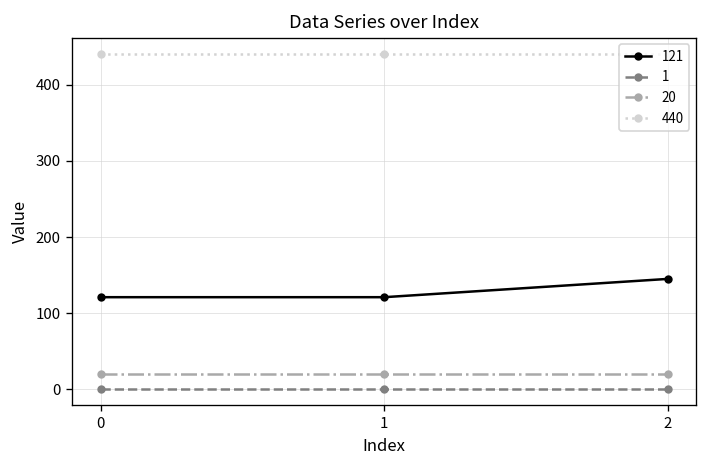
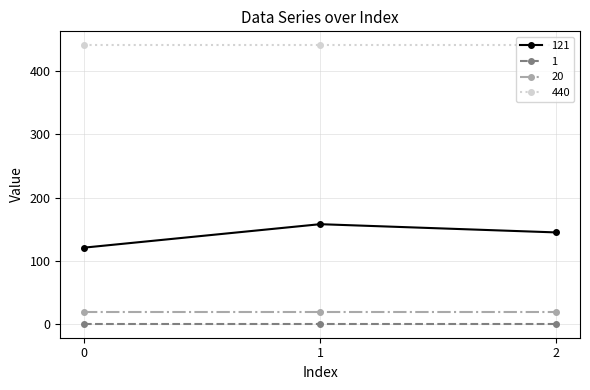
121, 1: 120 -> 160
